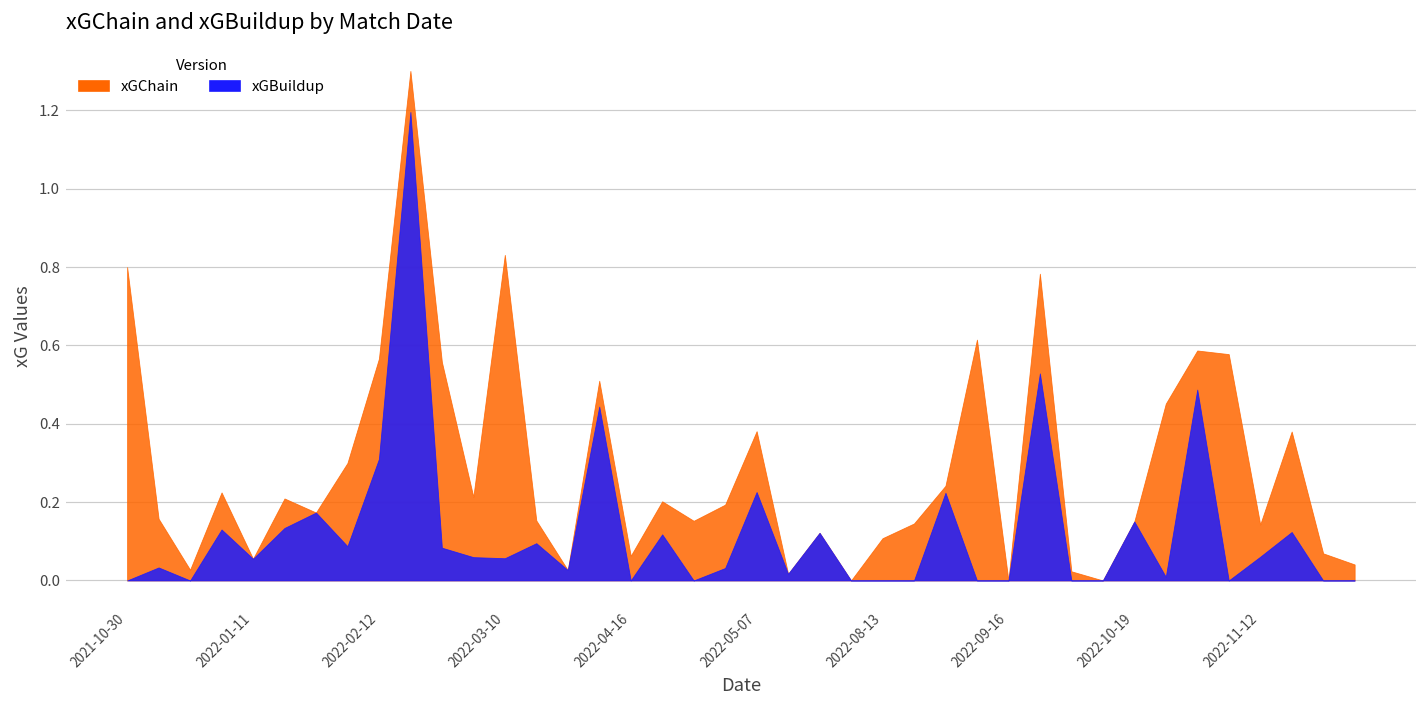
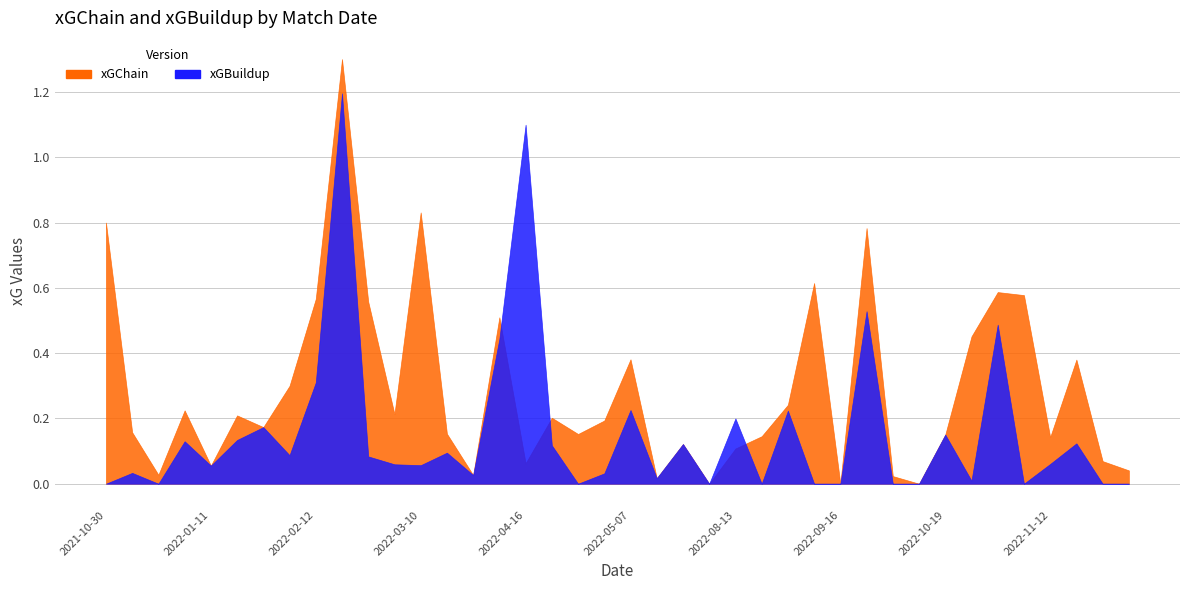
xGBuildup, 2022-04-16: 0.0 -> 1.1
xGBuildup, 2022-08-13: 0.0 -> 0.2
